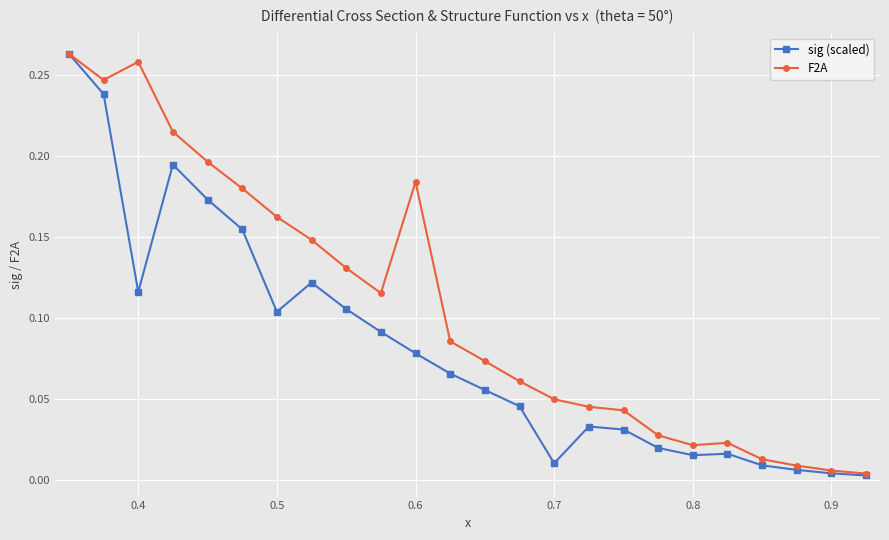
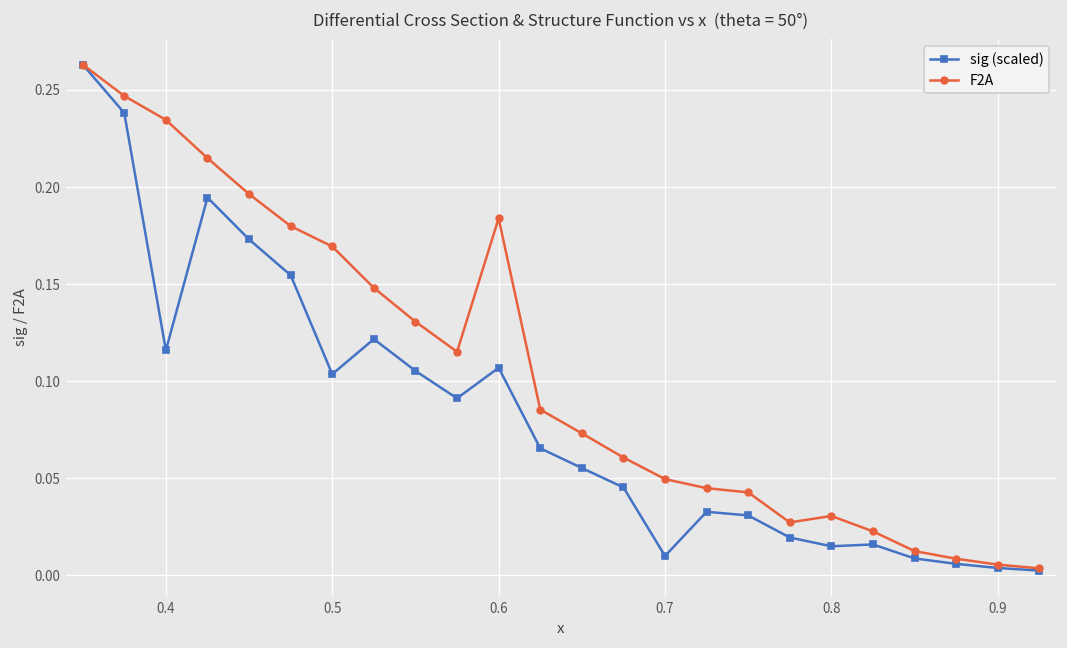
F2A, 0.4: 0.258 -> 0.235
F2A, 0.5: 0.162 -> 0.169
sig (scaled), 0.6: 0.078 -> 0.107
F2A, 0.8: 0.021 -> 0.031
